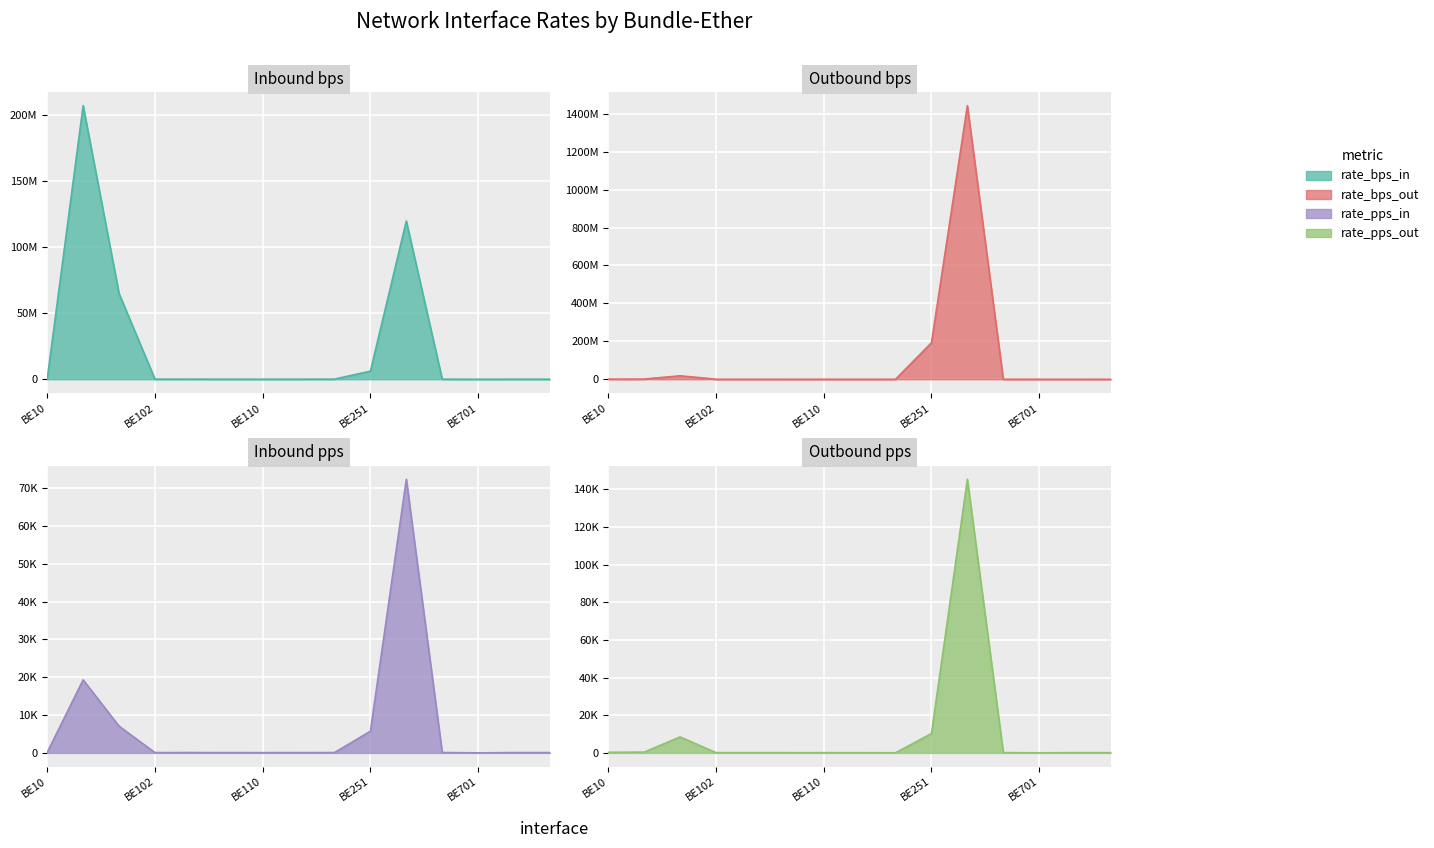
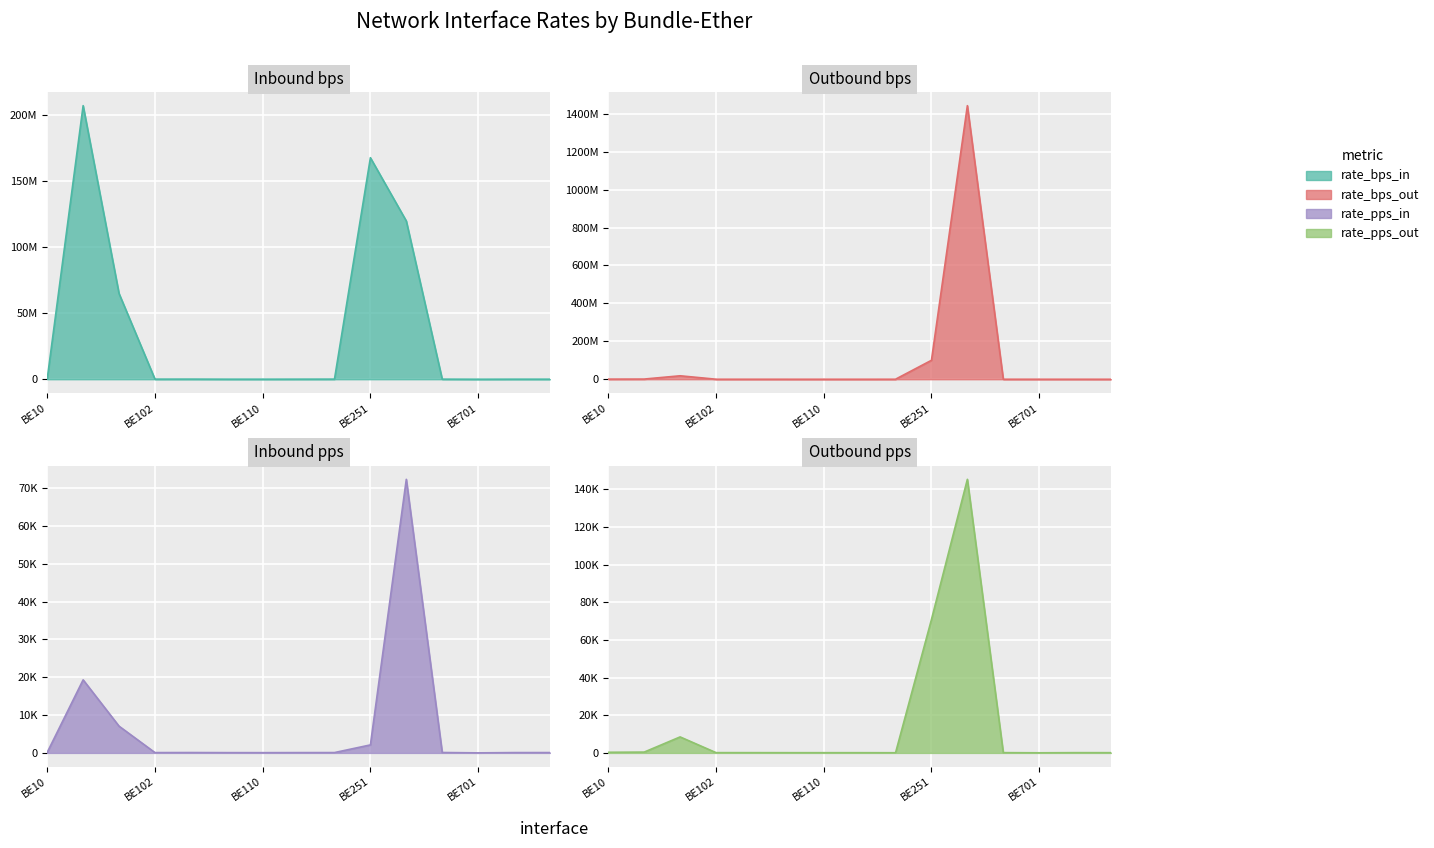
Inbound bps, BE251: 6000000 -> 168000000
Outbound bps, BE251: 190000000 -> 100000000
Inbound pps, BE251: 6000 -> 2000
Outbound pps, BE251: 10000 -> 71000
